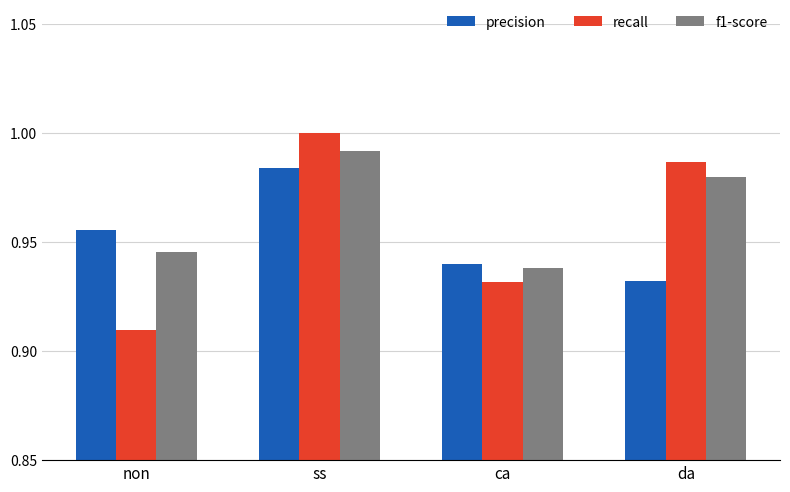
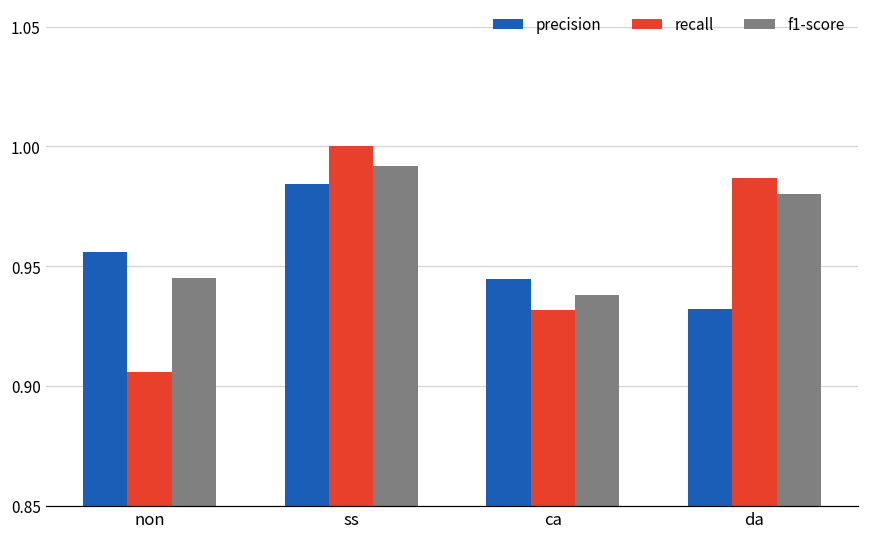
recall, non: 0.910 -> 0.906
precision, ca: 0.940 -> 0.945
